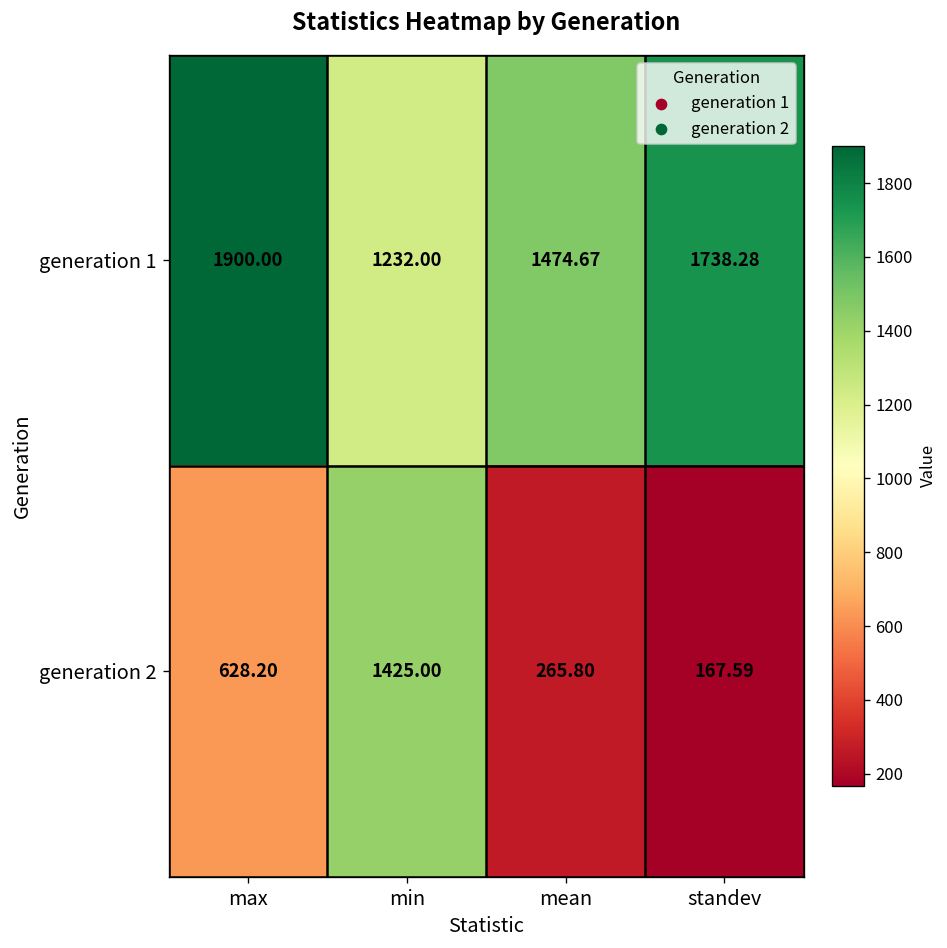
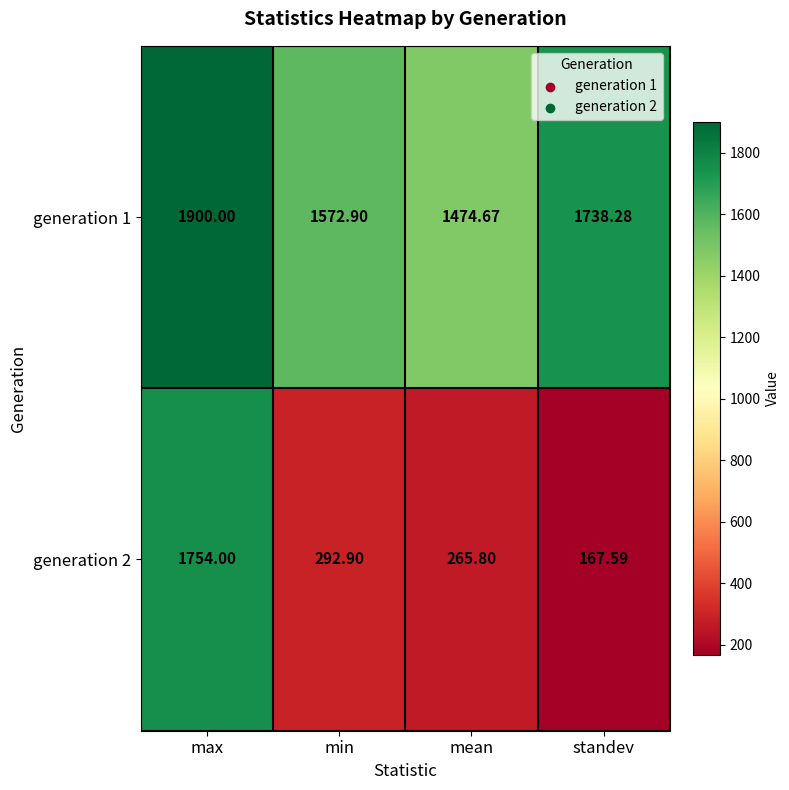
generation 1, min: 1232.00 -> 1572.90
generation 2, max: 628.20 -> 1754.00
generation 2, min: 1425.00 -> 292.90
